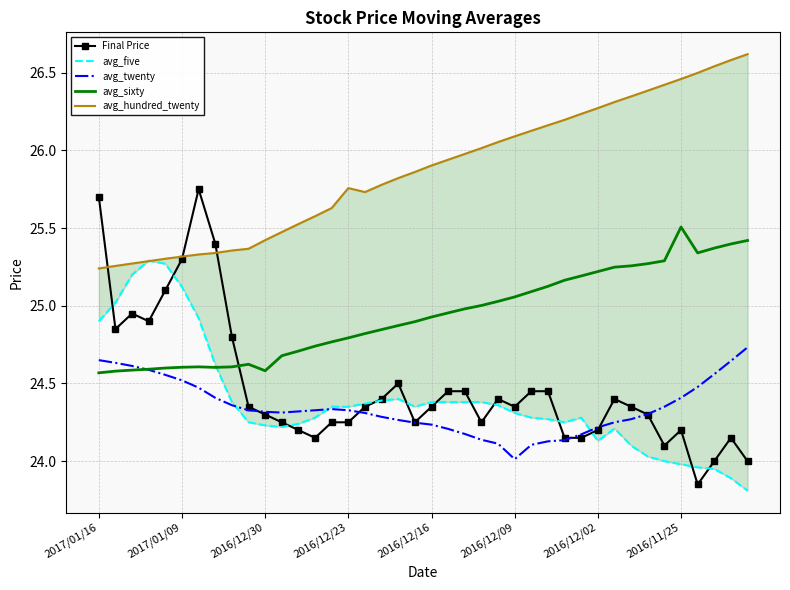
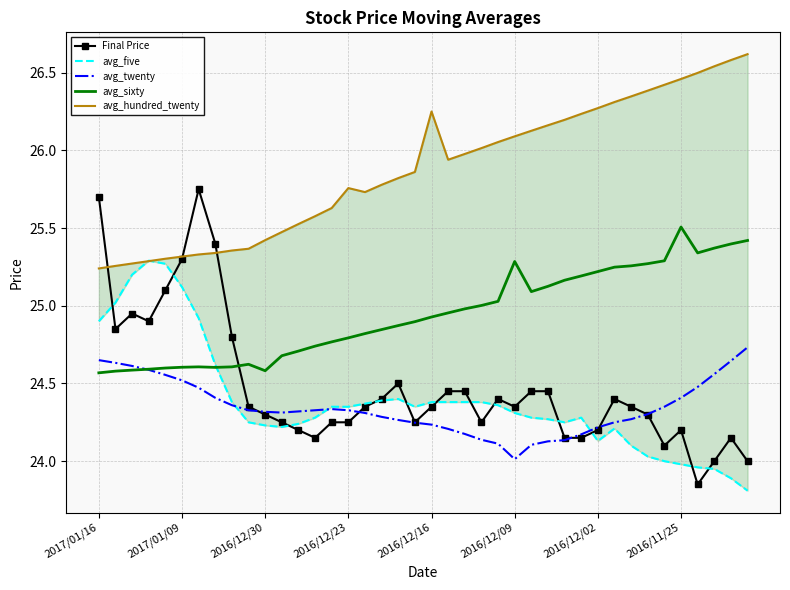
avg_hundred_twenty, 2016/12/16: 25.90 -> 26.25
avg_sixty, 2016/12/09: 25.06 -> 25.28
